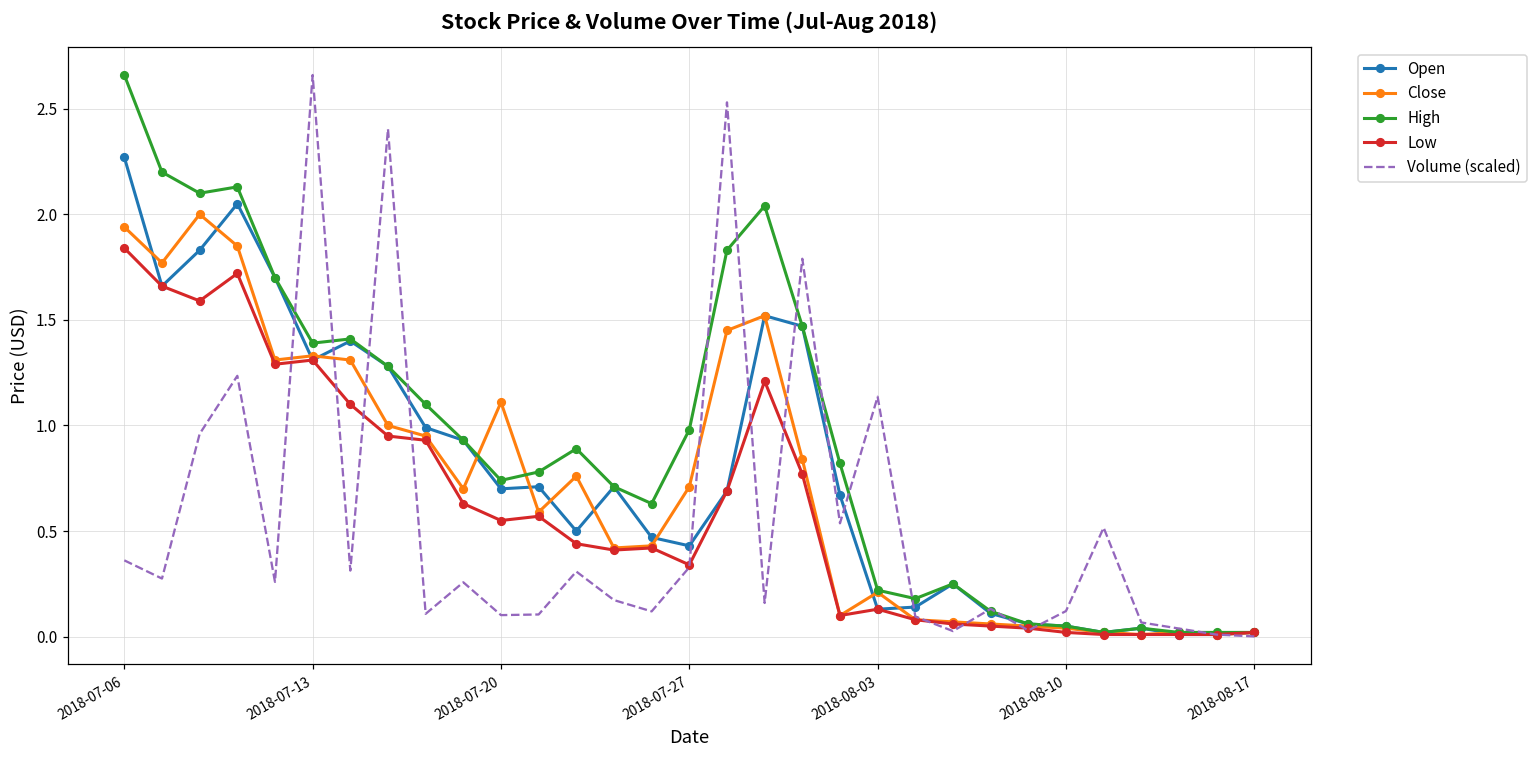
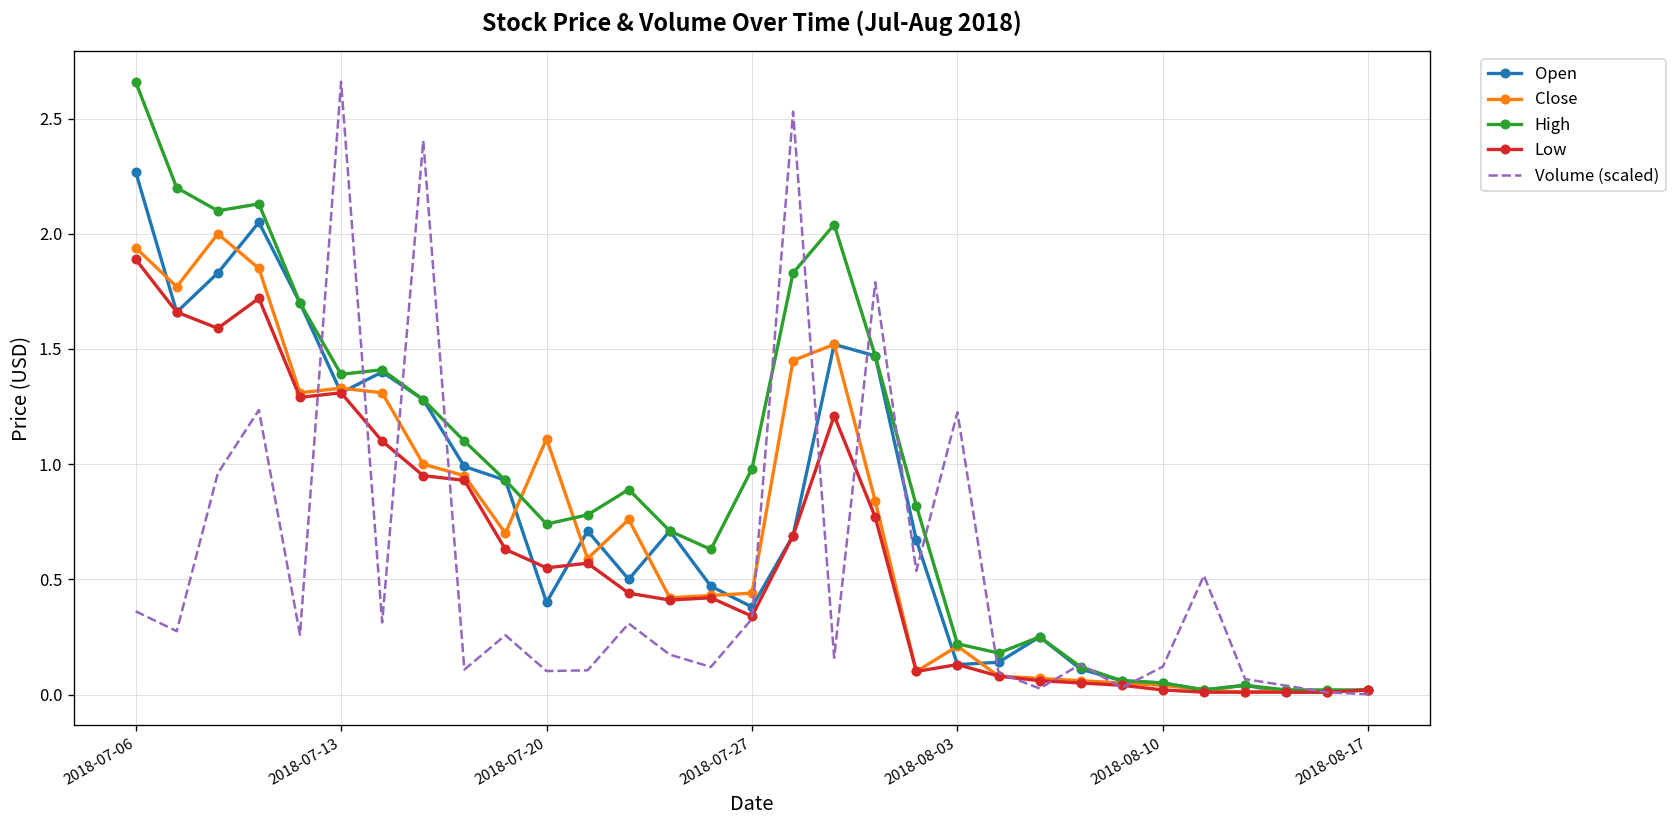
Low, 2018-07-06: 1.84 -> 1.89
Open, 2018-07-20: 0.7 -> 0.4
Open, 2018-07-27: 0.43 -> 0.38
Close, 2018-07-27: 0.71 -> 0.44
Volume (scaled), 2018-08-03: 1.14 -> 1.23
